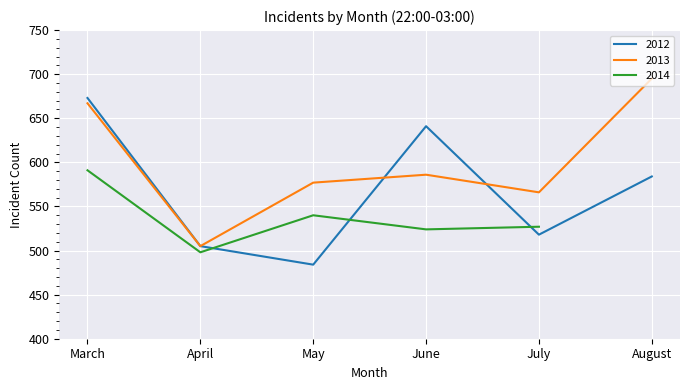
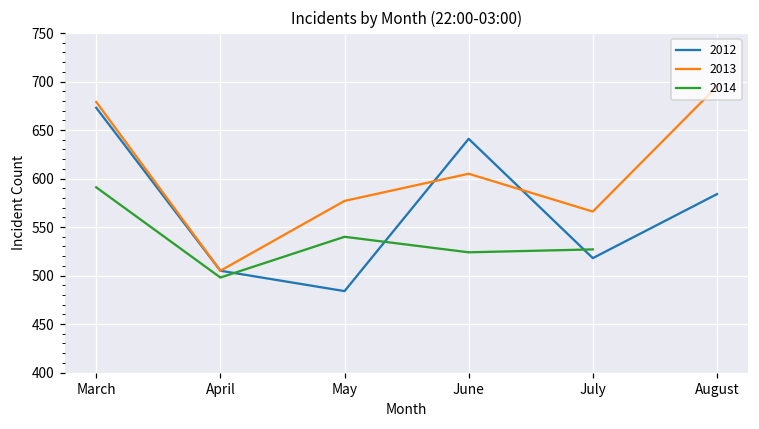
2013, March: 670 -> 680
2013, June: 590 -> 610
